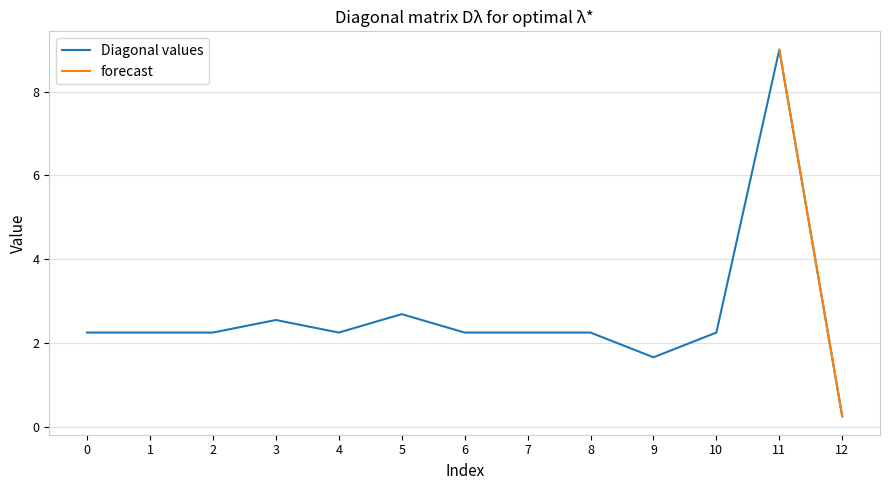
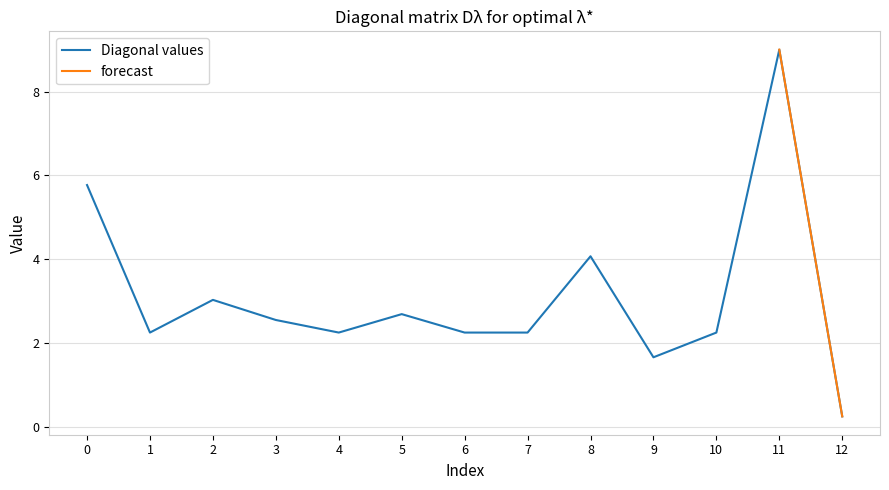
Diagonal values, 0: 2.3 -> 5.8
Diagonal values, 2: 2.3 -> 3.0
Diagonal values, 8: 2.3 -> 4.1
